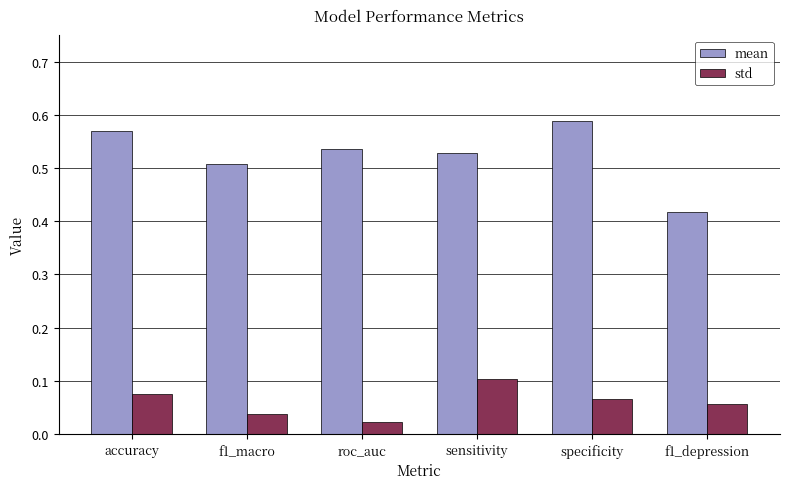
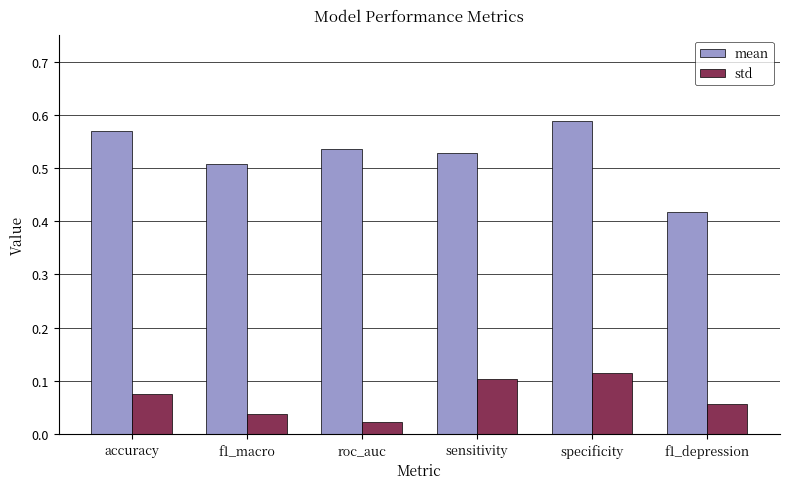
std, specificity: 0.07 -> 0.11
